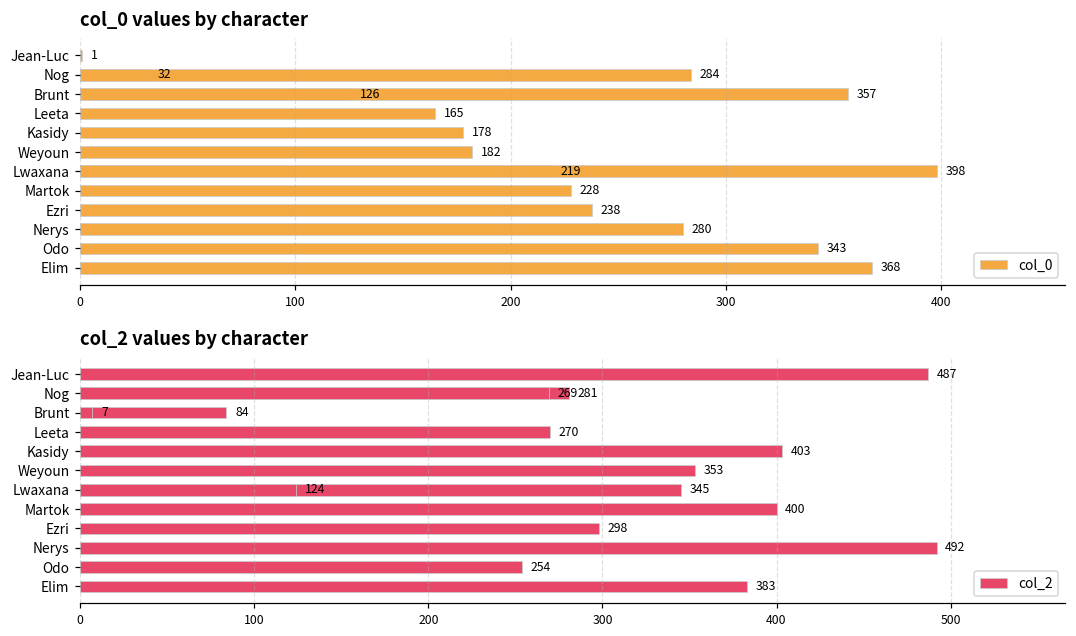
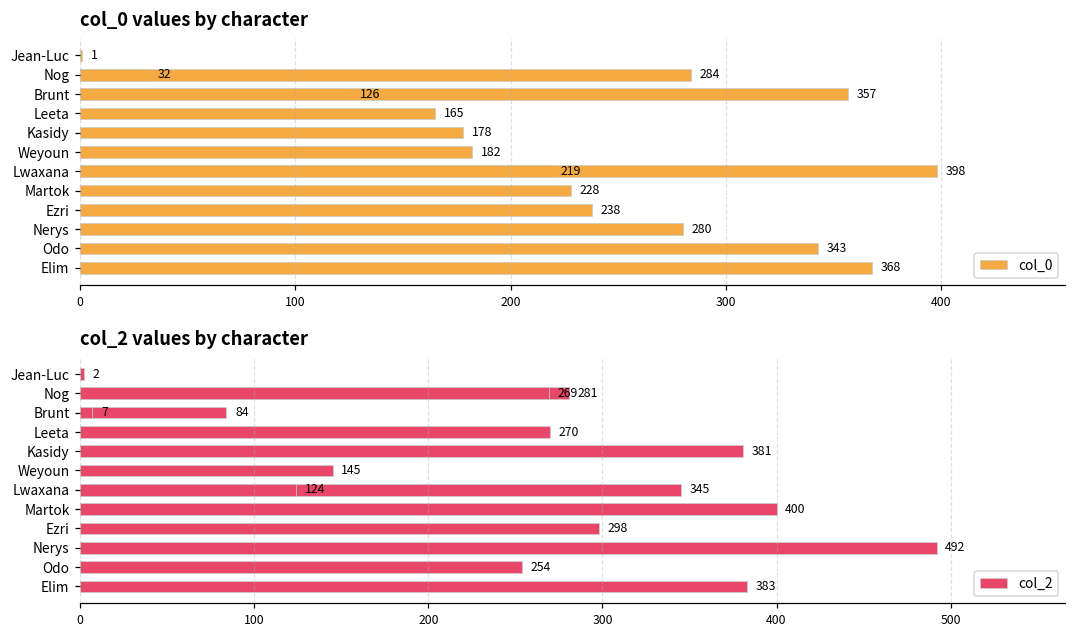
col_2 values by character, Jean-Luc: 487 -> 2
col_2 values by character, Kasidy: 403 -> 381
col_2 values by character, Weyoun: 353 -> 145
